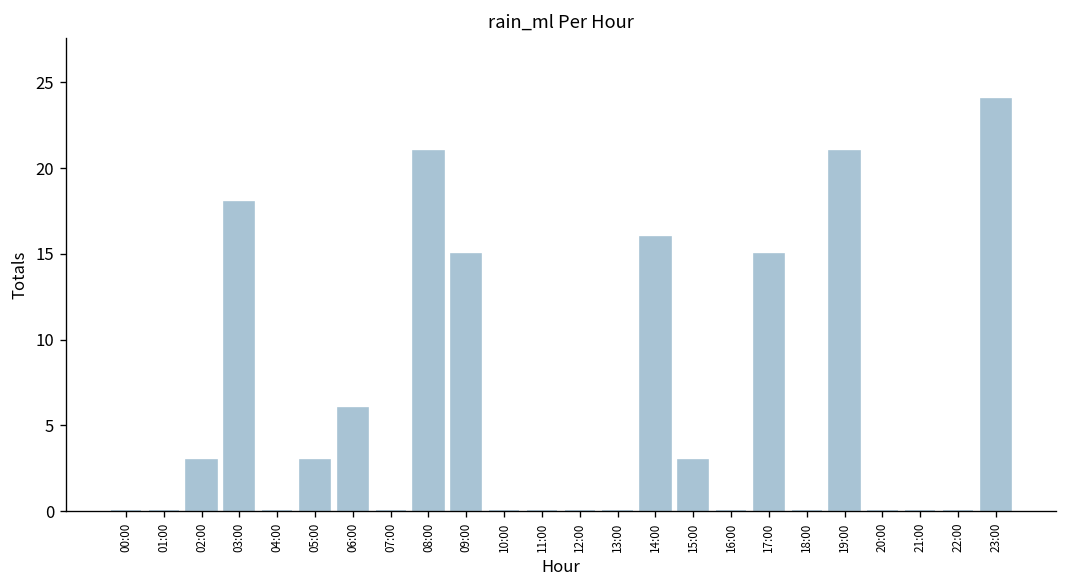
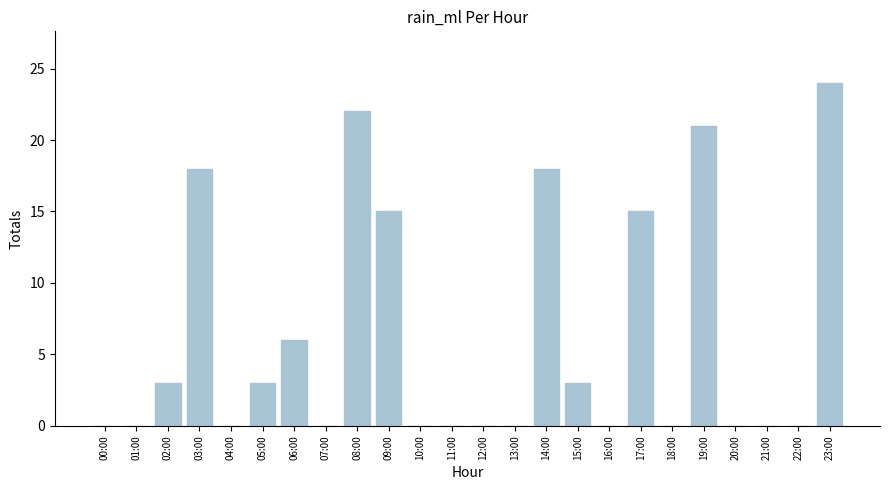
08:00: 21 -> 22
14:00: 16 -> 18
